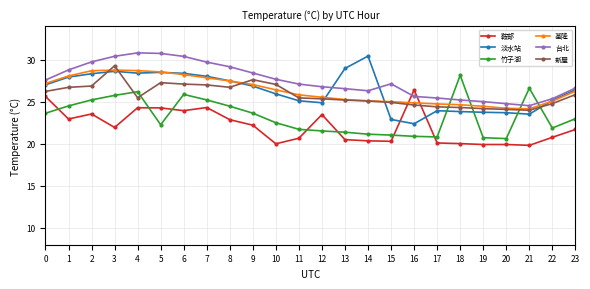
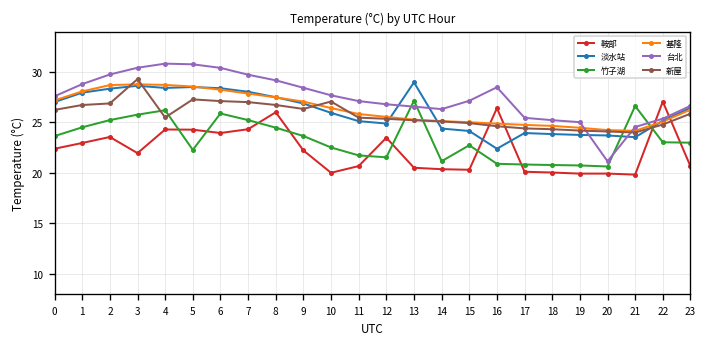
鞍部, 0: 26 -> 22
鞍部, 8: 23 -> 26
新屋, 9: 28 -> 26
竹子湖, 13: 21 -> 27
淡水站, 14: 30 -> 24
淡水站, 15: 23 -> 24
竹子湖, 15: 21 -> 23
台北, 16: 26 -> 28
竹子湖, 18: 28 -> 21
台北, 20: 25 -> 21
鞍部, 22: 21 -> 27
竹子湖, 22: 22 -> 23
鞍部, 23: 22 -> 21
